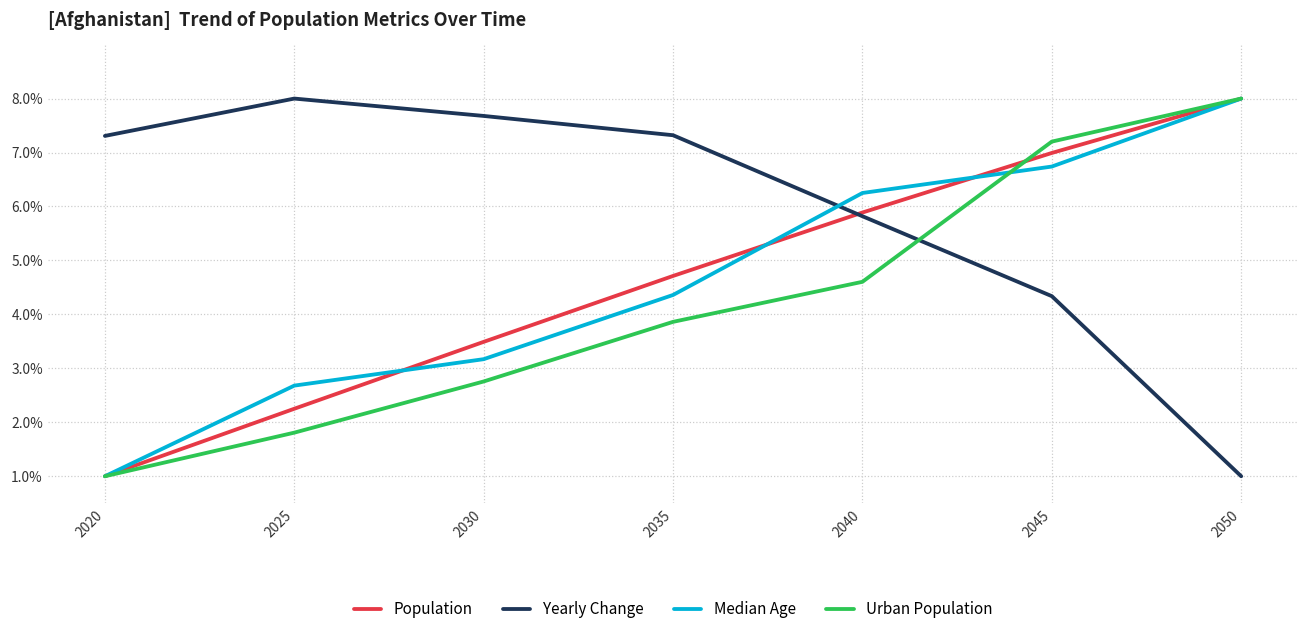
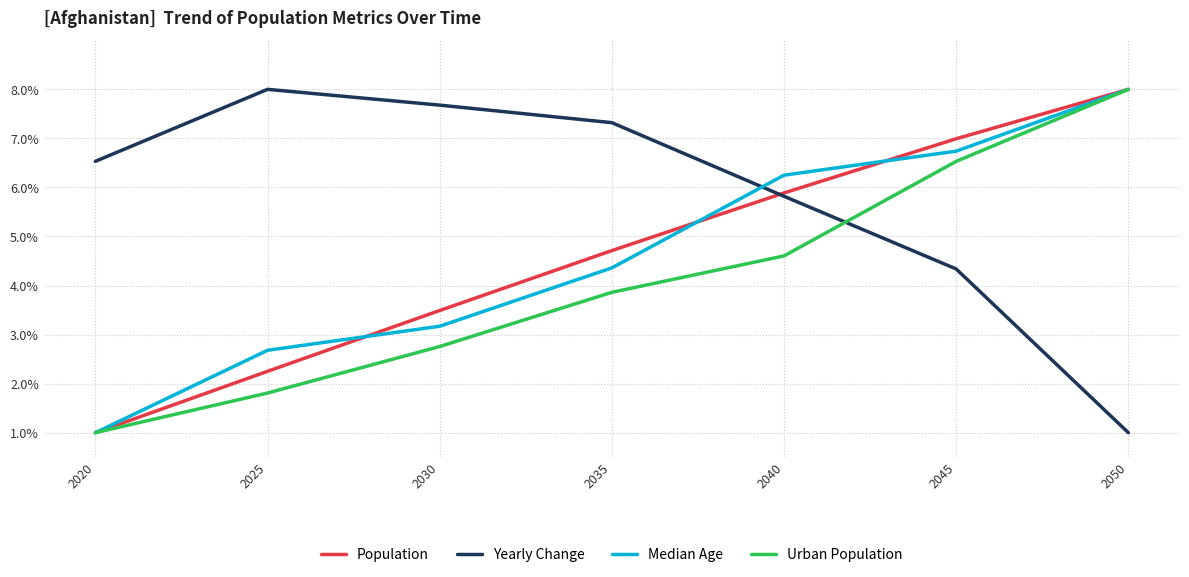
Yearly Change, 2020: 7.3% -> 6.5%
Urban Population, 2045: 7.2% -> 6.5%
